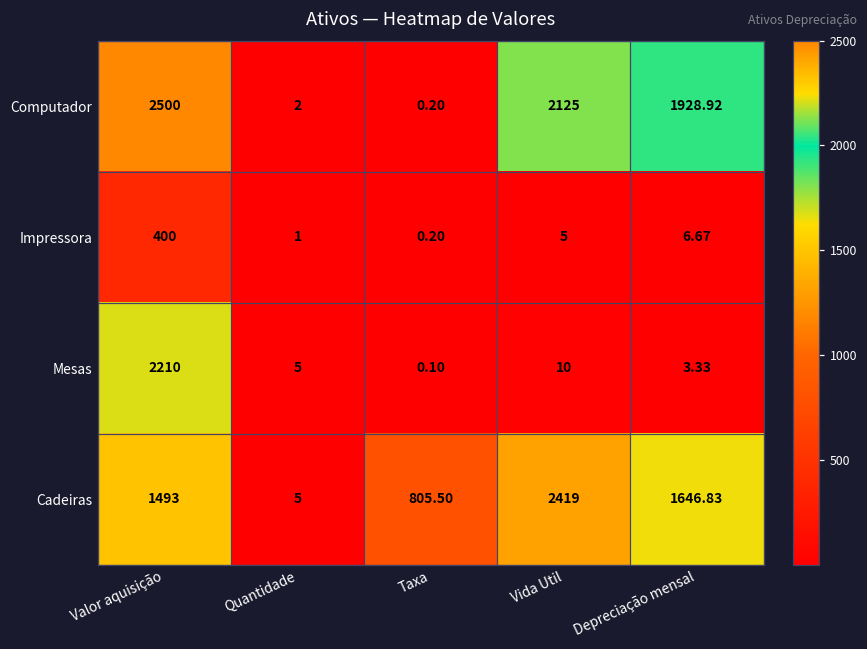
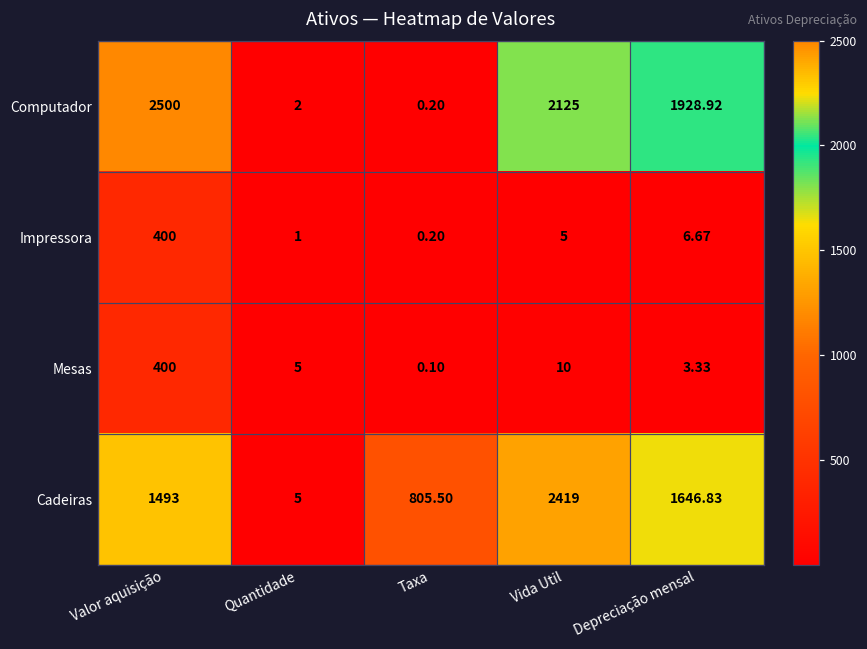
Mesas, Valor aquisição: 2210 -> 400
